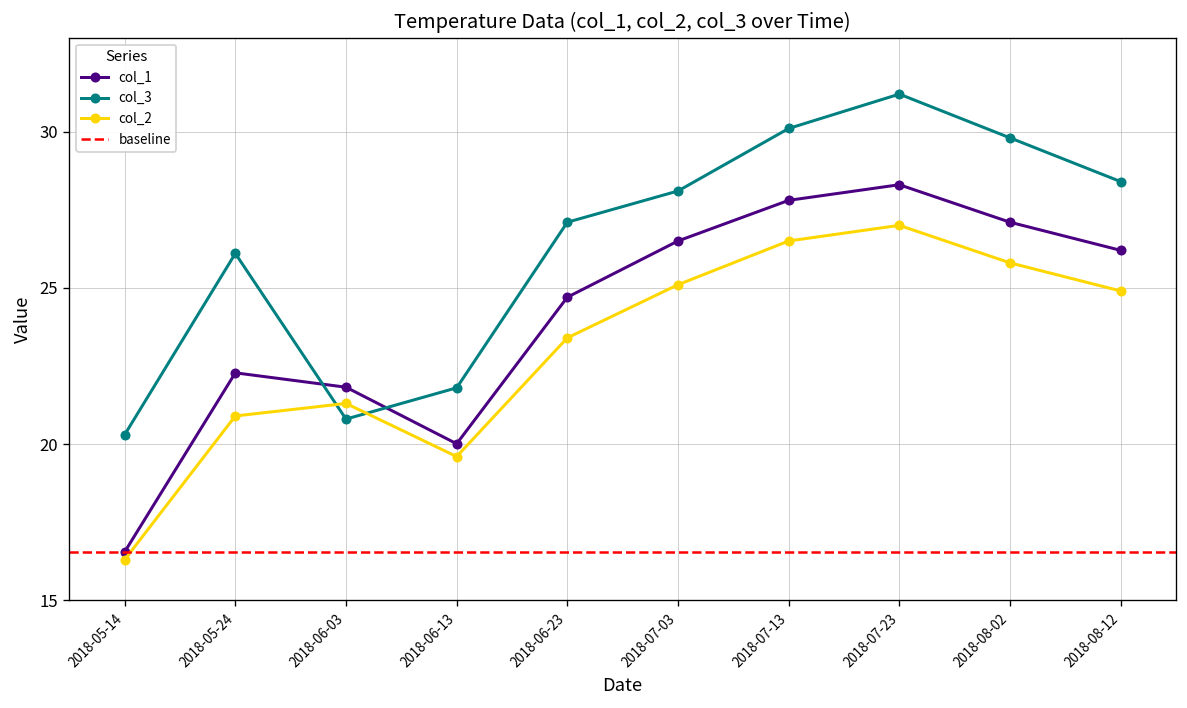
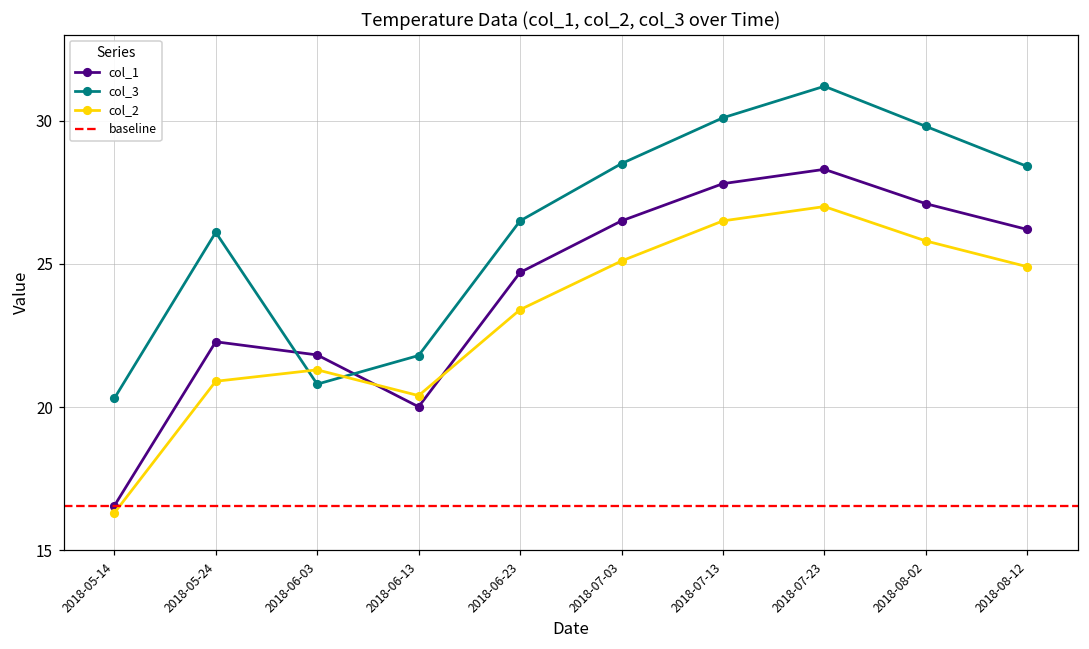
col_2, 2018-06-13: 19.6 -> 20.4
col_3, 2018-06-23: 27.1 -> 26.5
col_3, 2018-07-03: 28.1 -> 28.5
